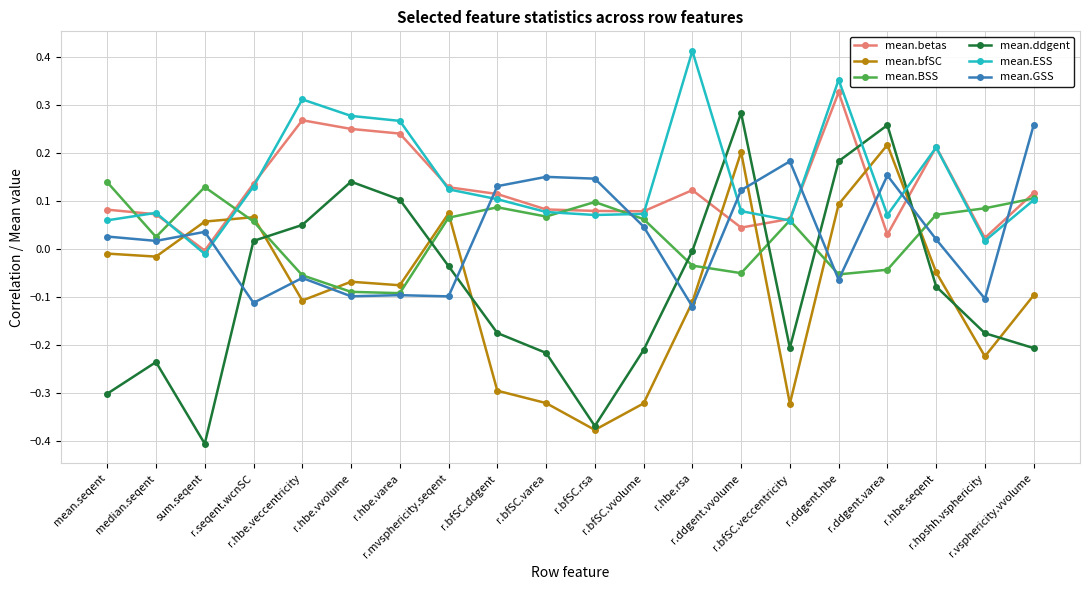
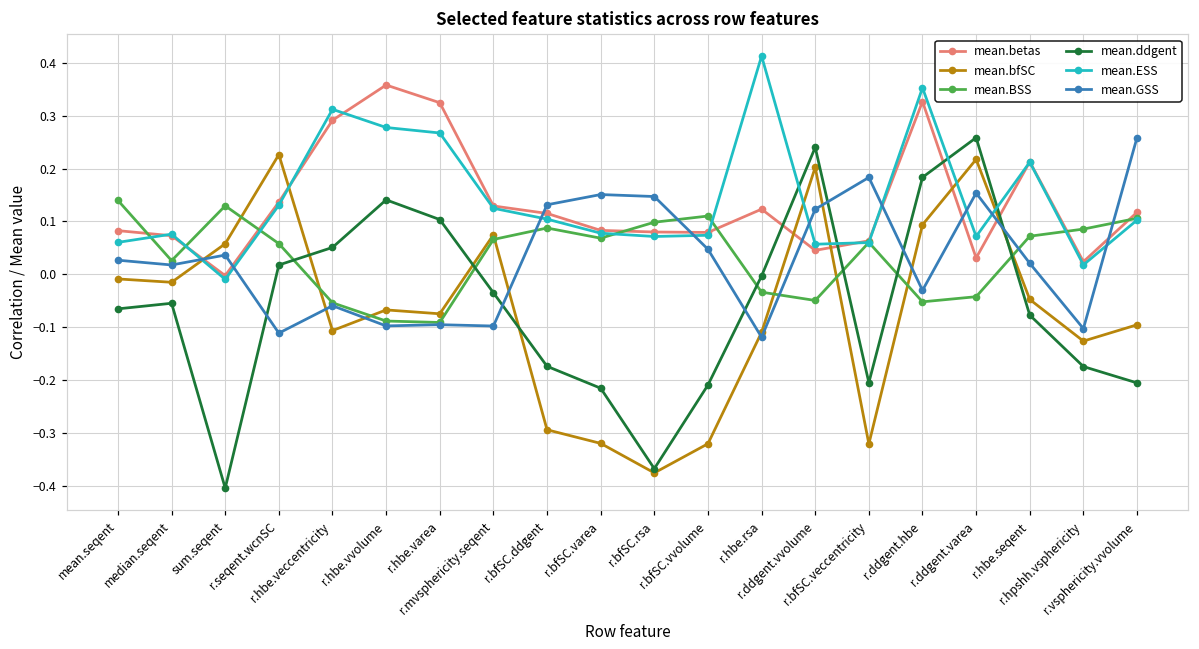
mean.ddgent, mean.seqent: -0.30 -> -0.07
mean.ddgent, median.seqent: -0.23 -> -0.05
mean.bfSC, r.seqent.wcnSC: 0.07 -> 0.23
mean.betas, r.hbe.veccentricity: 0.27 -> 0.29
mean.betas, r.hbe.vvolume: 0.25 -> 0.36
mean.betas, r.hbe.varea: 0.24 -> 0.32
mean.BSS, r.bfSC.vvolume: 0.06 -> 0.11
mean.ddgent, r.ddgent.vvolume: 0.28 -> 0.24
mean.ESS, r.ddgent.vvolume: 0.08 -> 0.06
mean.GSS, r.ddgent.hbe: -0.06 -> -0.03
mean.bfSC, r.hpshh.vsphericity: -0.22 -> -0.13
